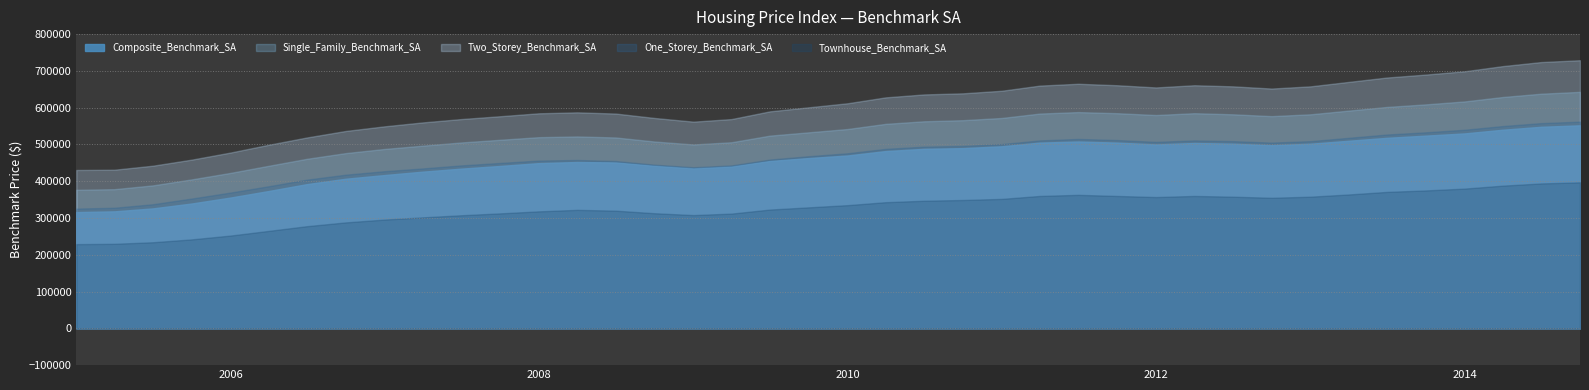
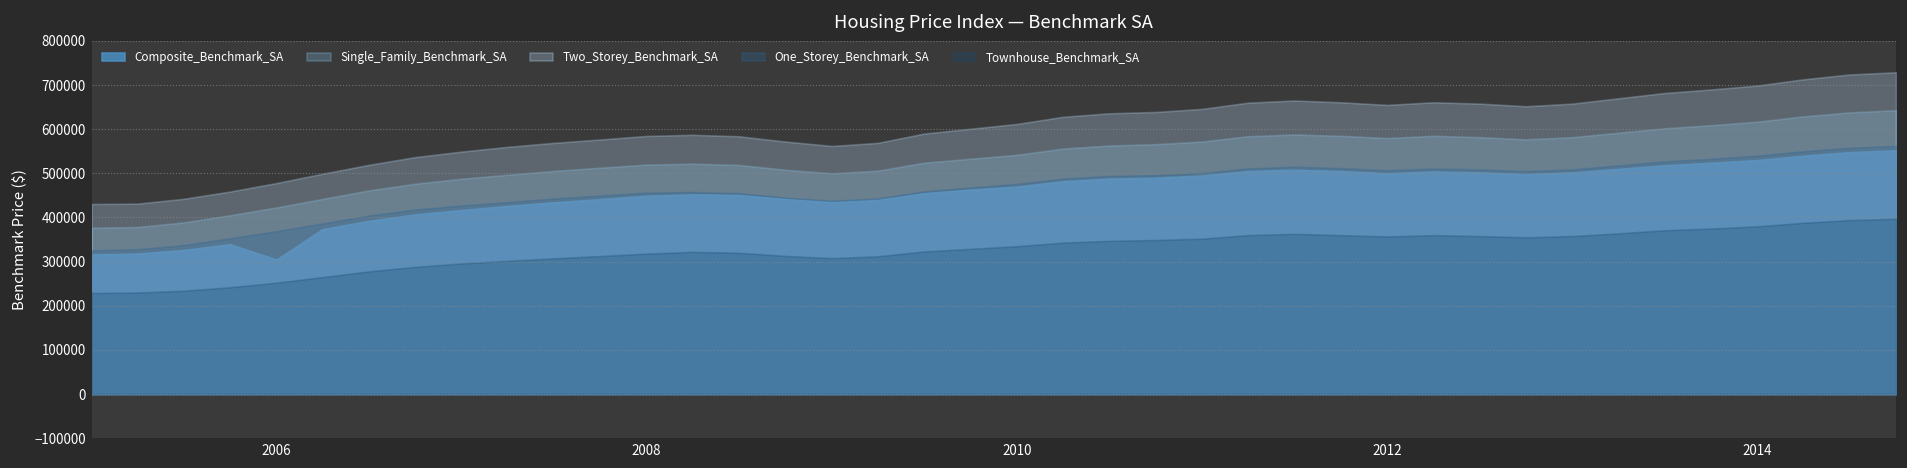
Composite_Benchmark_SA, 2006: 360000 -> 300000
